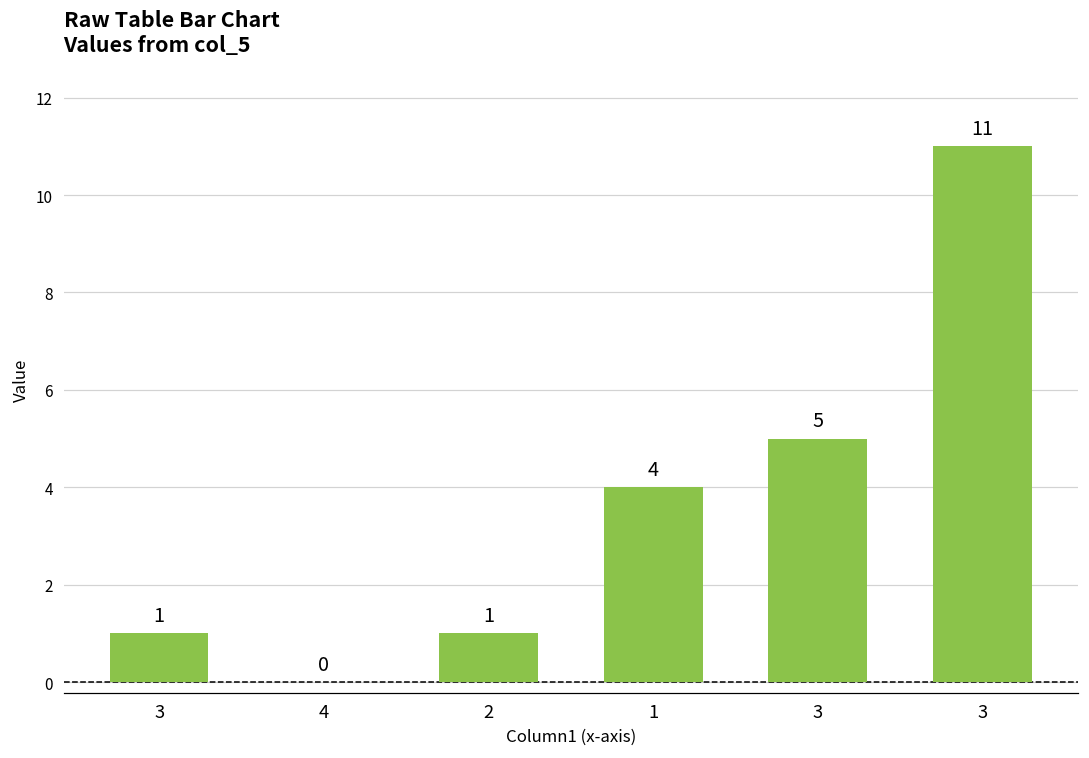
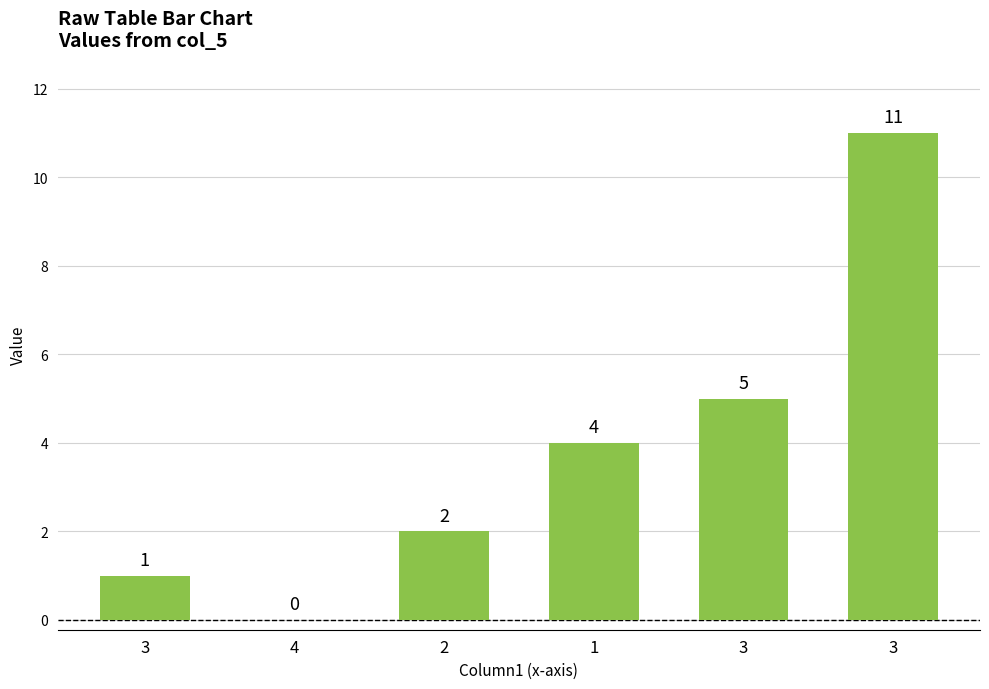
2: 1 -> 2
